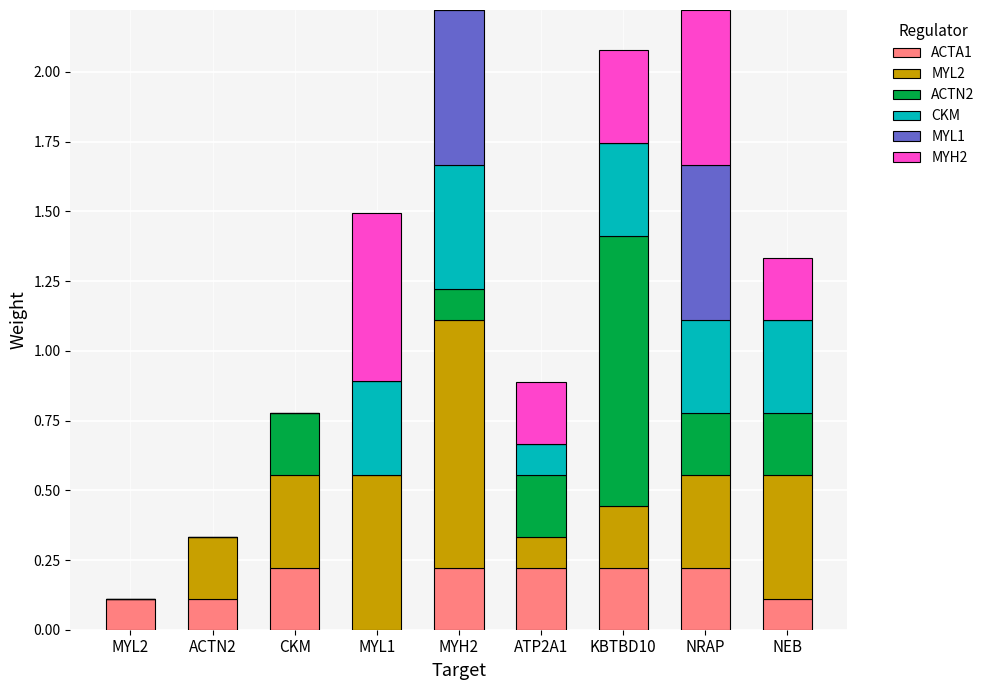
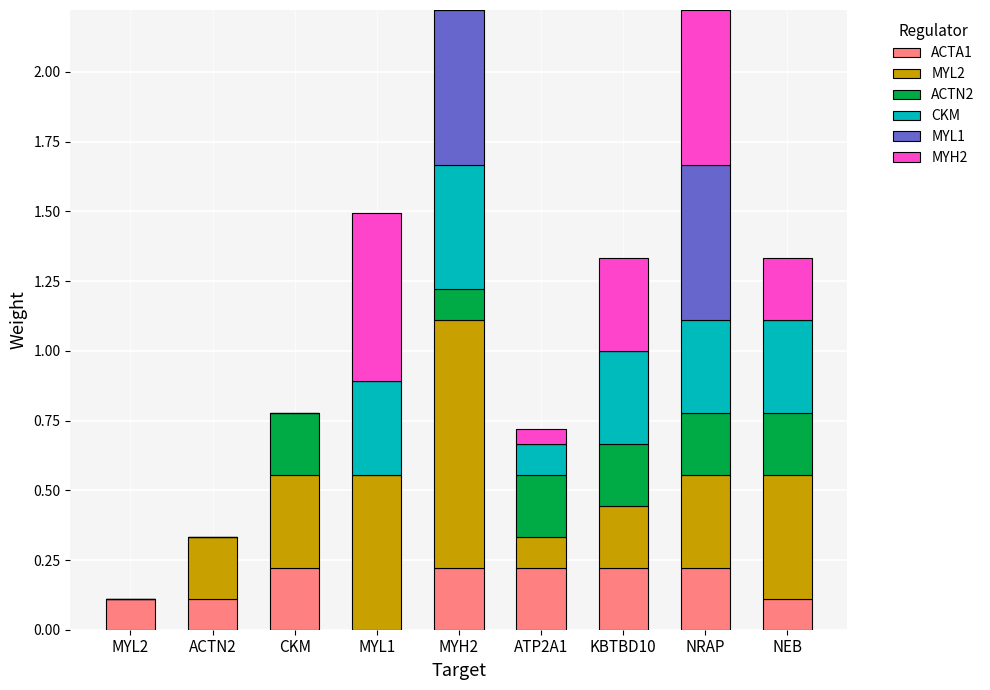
MYH2, ATP2A1: 0.22 -> 0.05
ACTN2, KBTBD10: 0.97 -> 0.22
